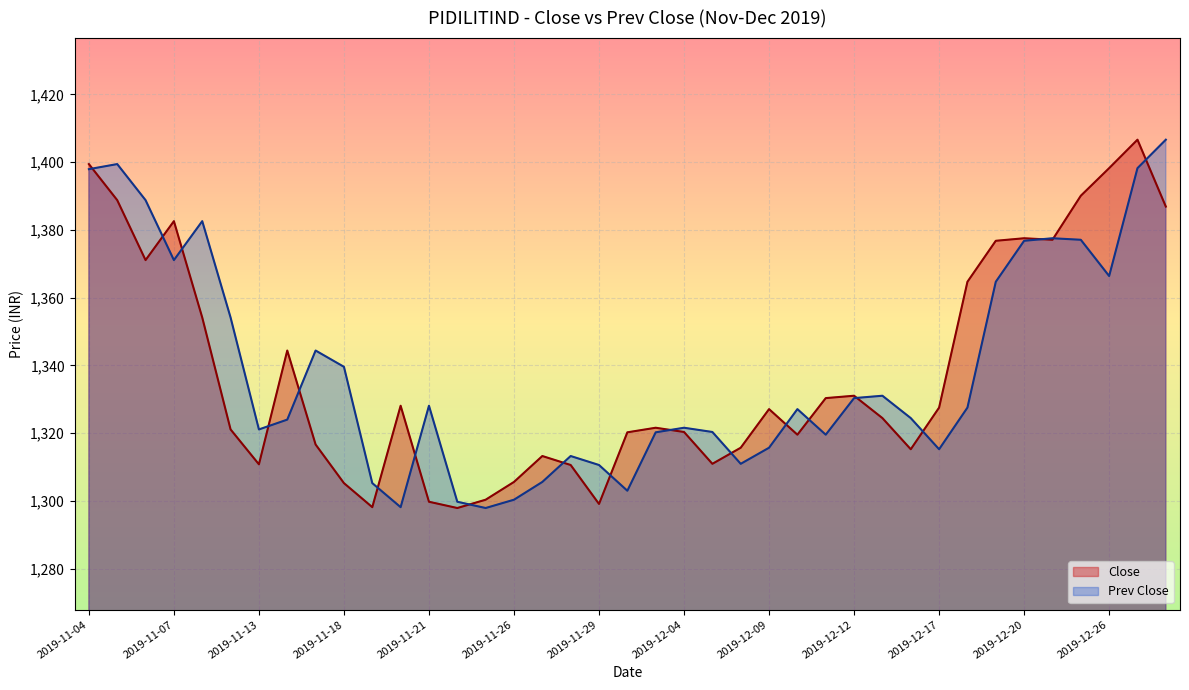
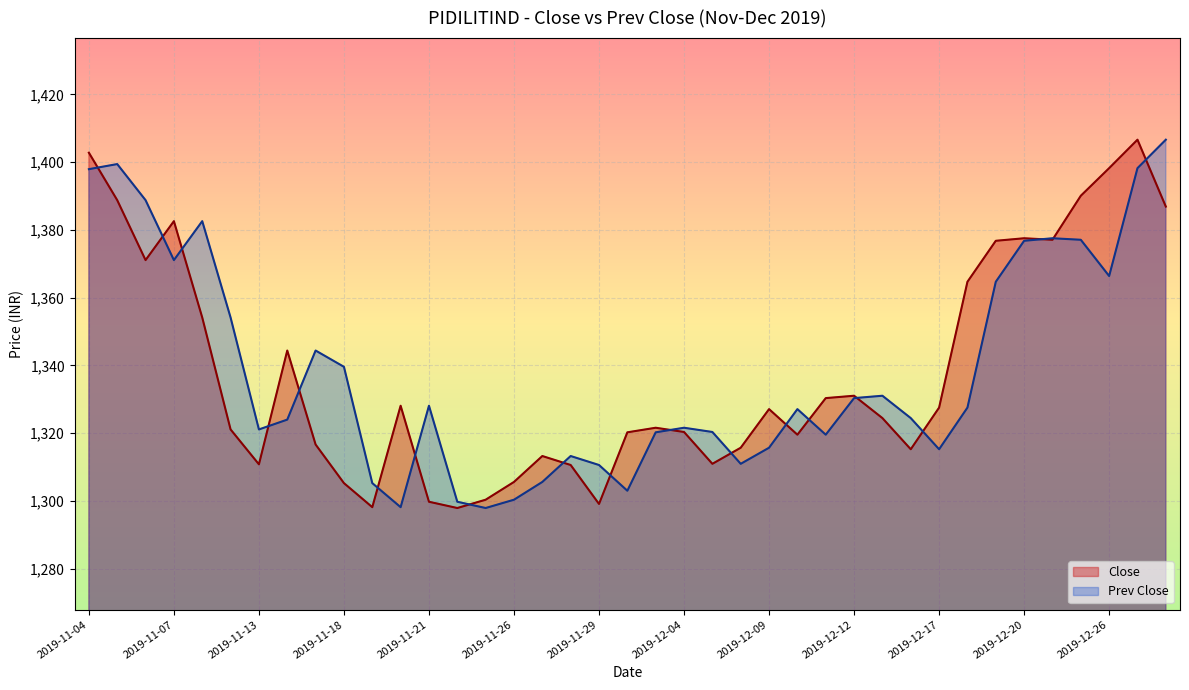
Close, 2019-11-04: 1,399 -> 1,403
